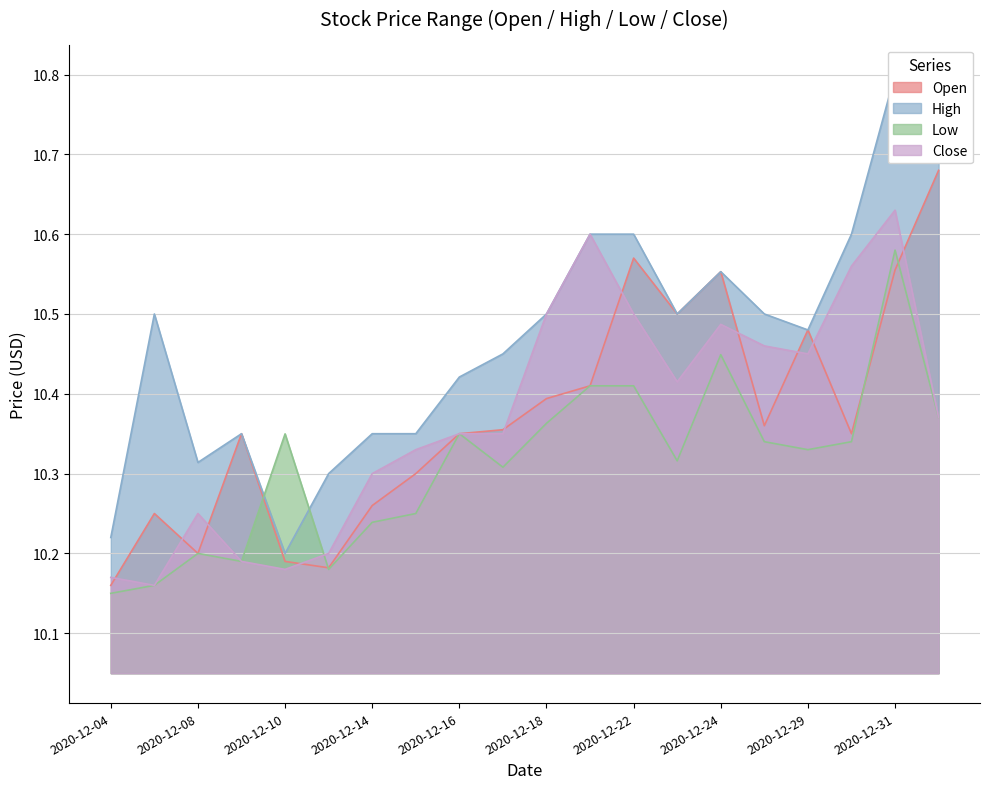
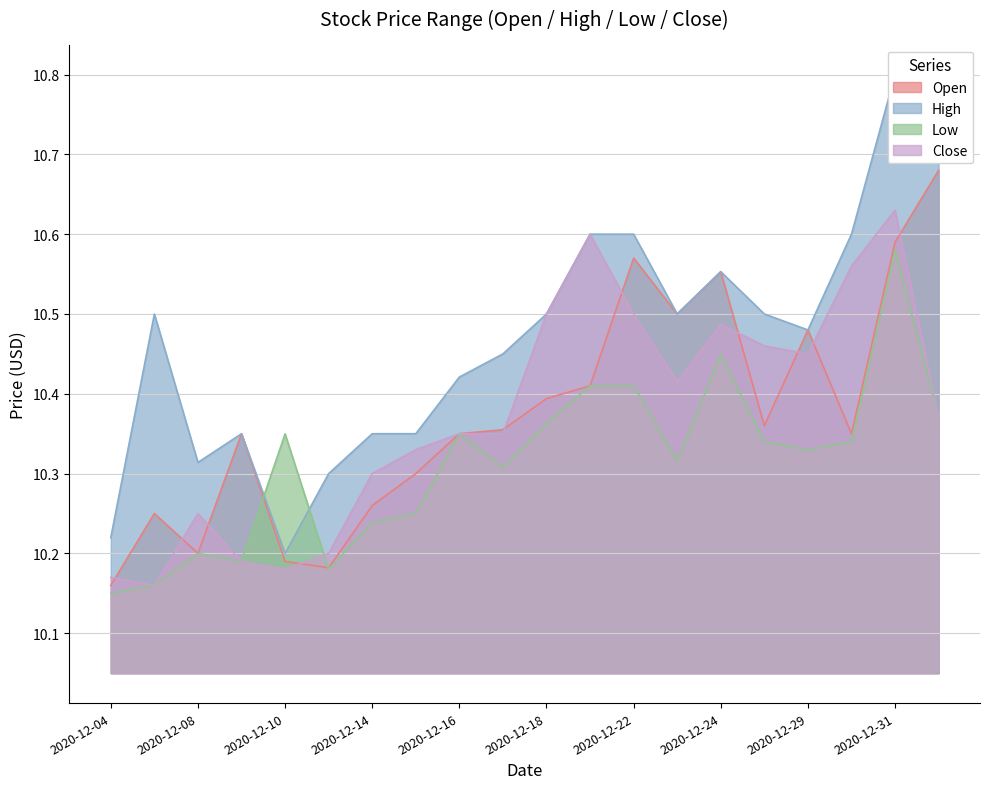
Open, 2020-12-31: 10.56 -> 10.59
